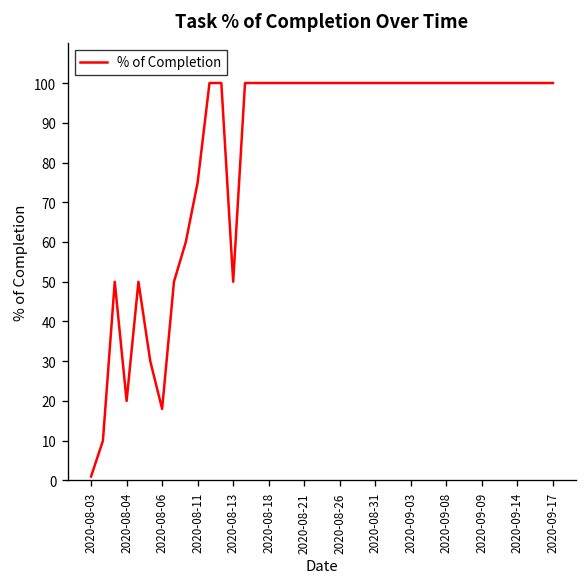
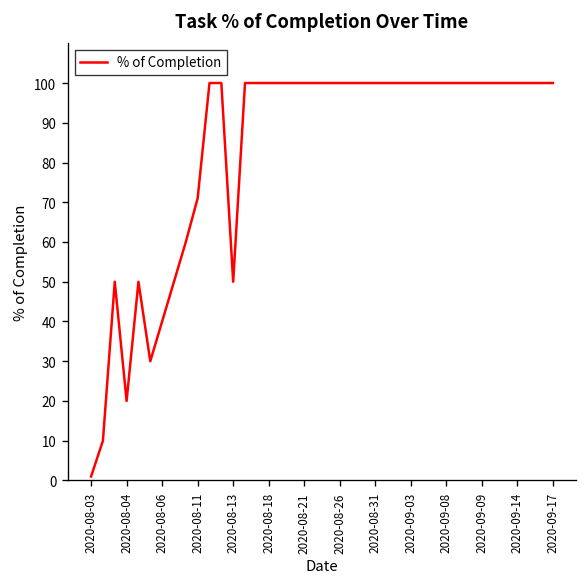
2020-08-06: 18 -> 40
2020-08-11: 75 -> 71
